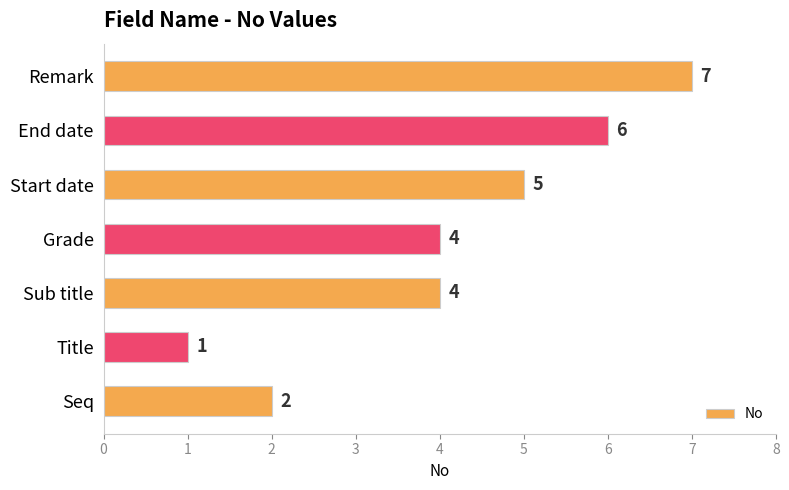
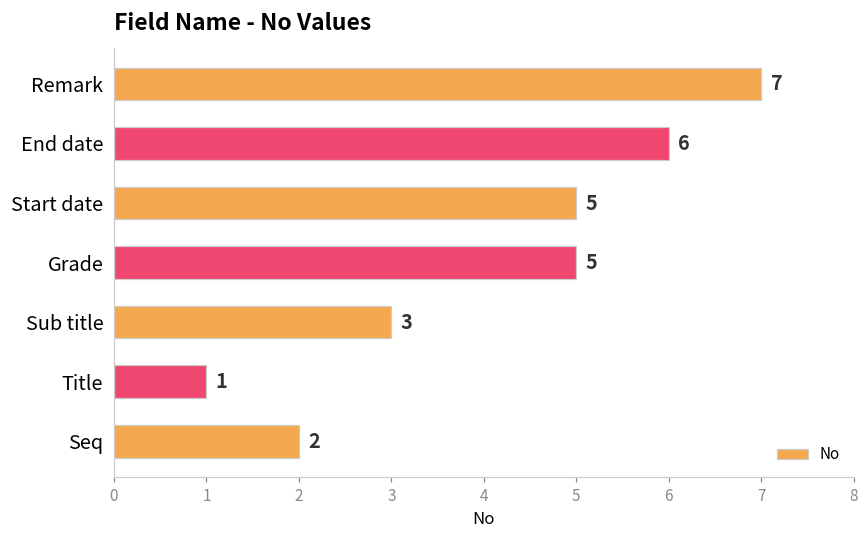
Grade: 4 -> 5
Sub title: 4 -> 3
